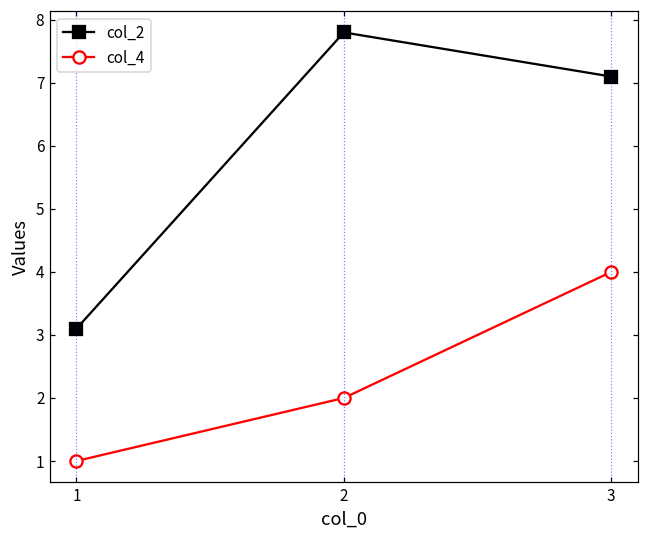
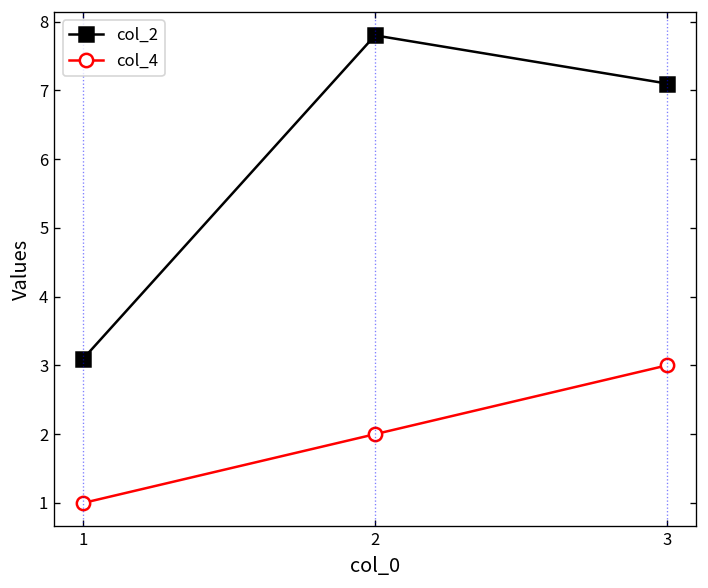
col_4, 3: 4 -> 3
